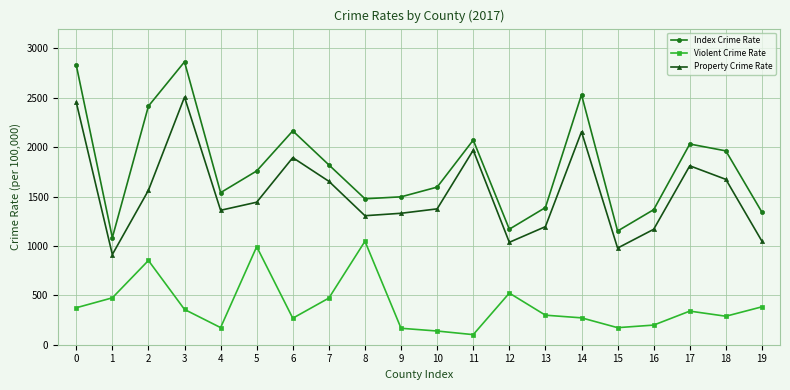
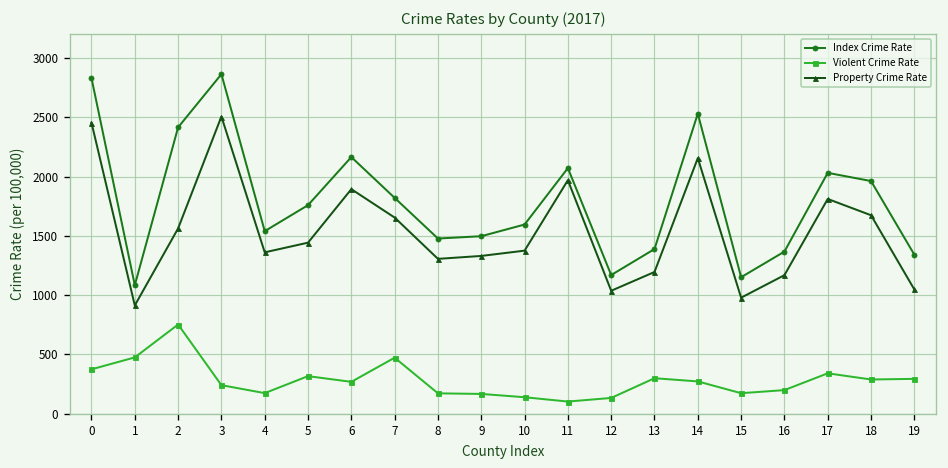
Violent Crime Rate, 2: 900 -> 800
Violent Crime Rate, 3: 400 -> 200
Violent Crime Rate, 5: 1000 -> 300
Violent Crime Rate, 8: 1000 -> 200
Violent Crime Rate, 12: 500 -> 100
Violent Crime Rate, 19: 400 -> 300
